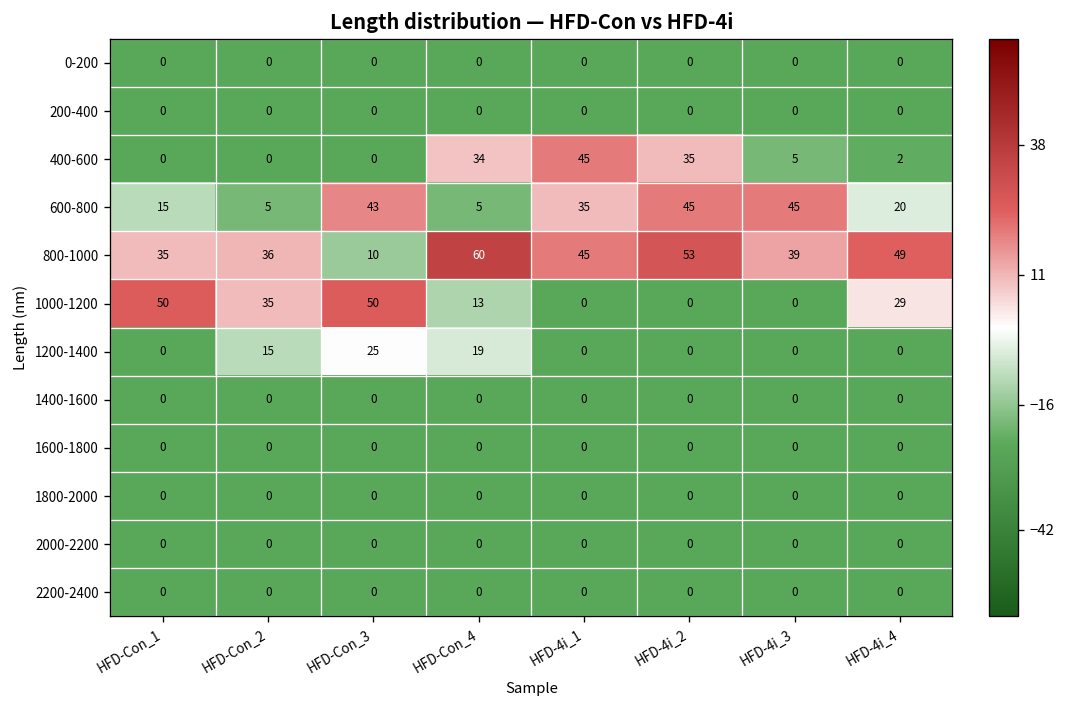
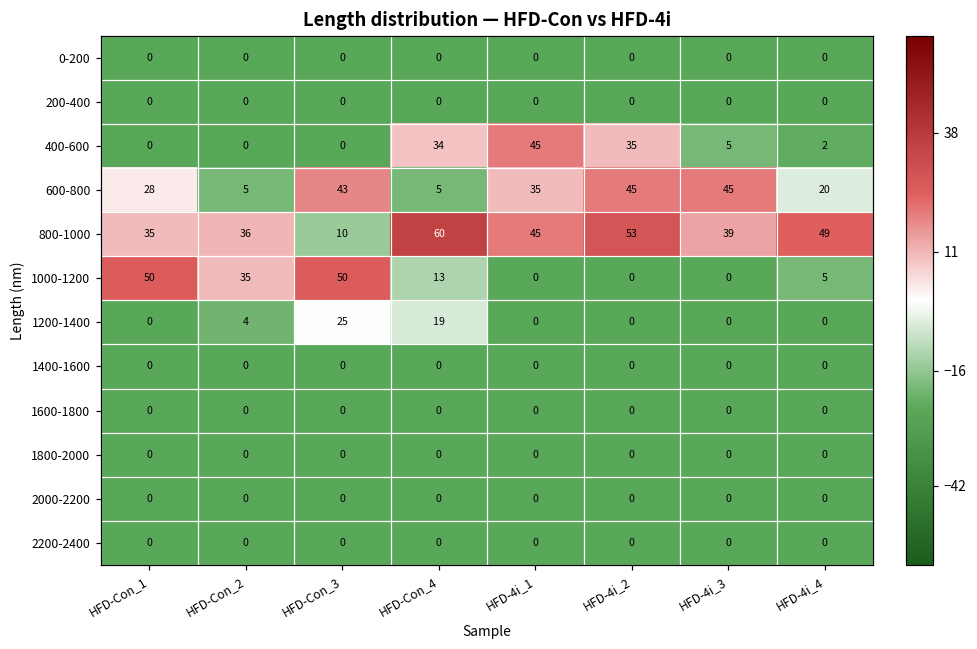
600-800, HFD-Con_1: 15 -> 28
1000-1200, HFD-4i_4: 29 -> 5
1200-1400, HFD-Con_2: 15 -> 4
